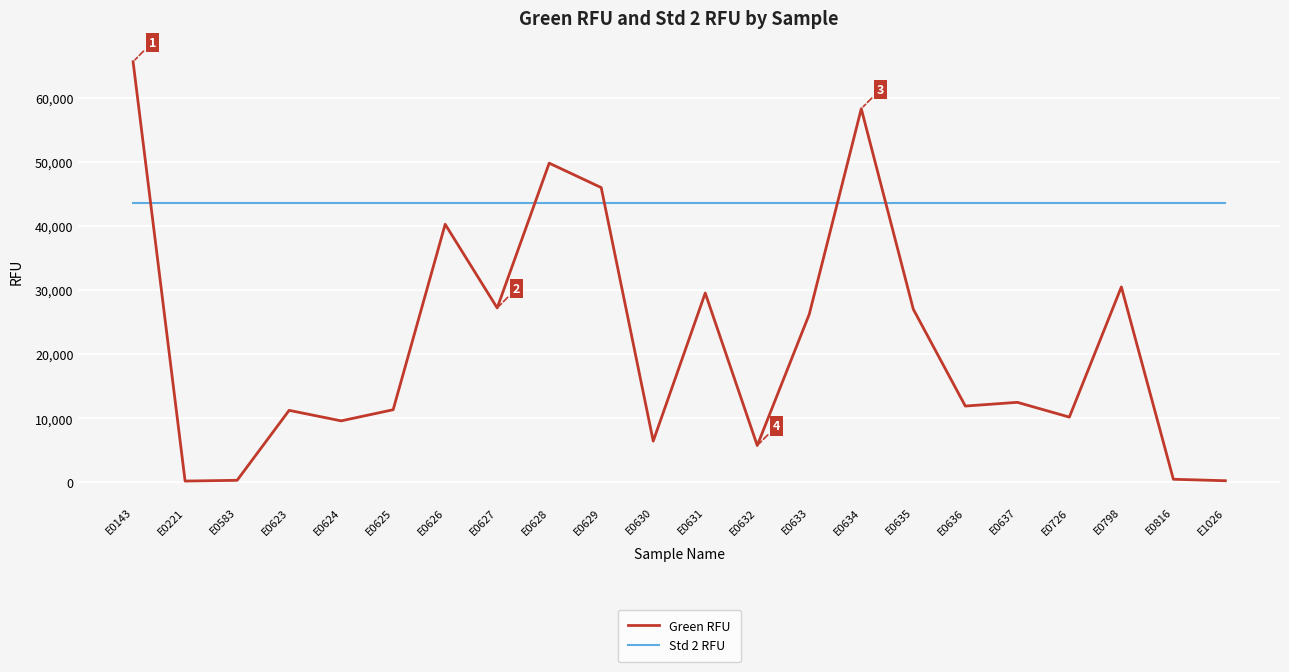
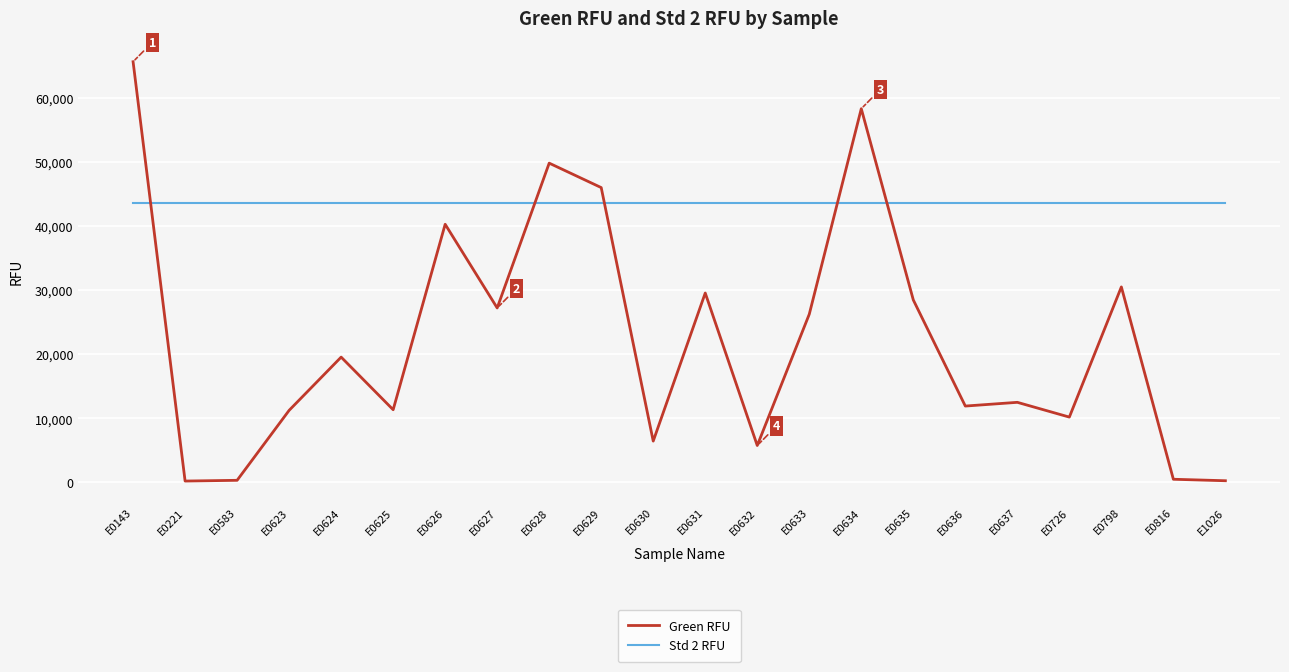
Green RFU, E0624: 10,000 -> 20,000
Green RFU, E0635: 27,000 -> 28,000
